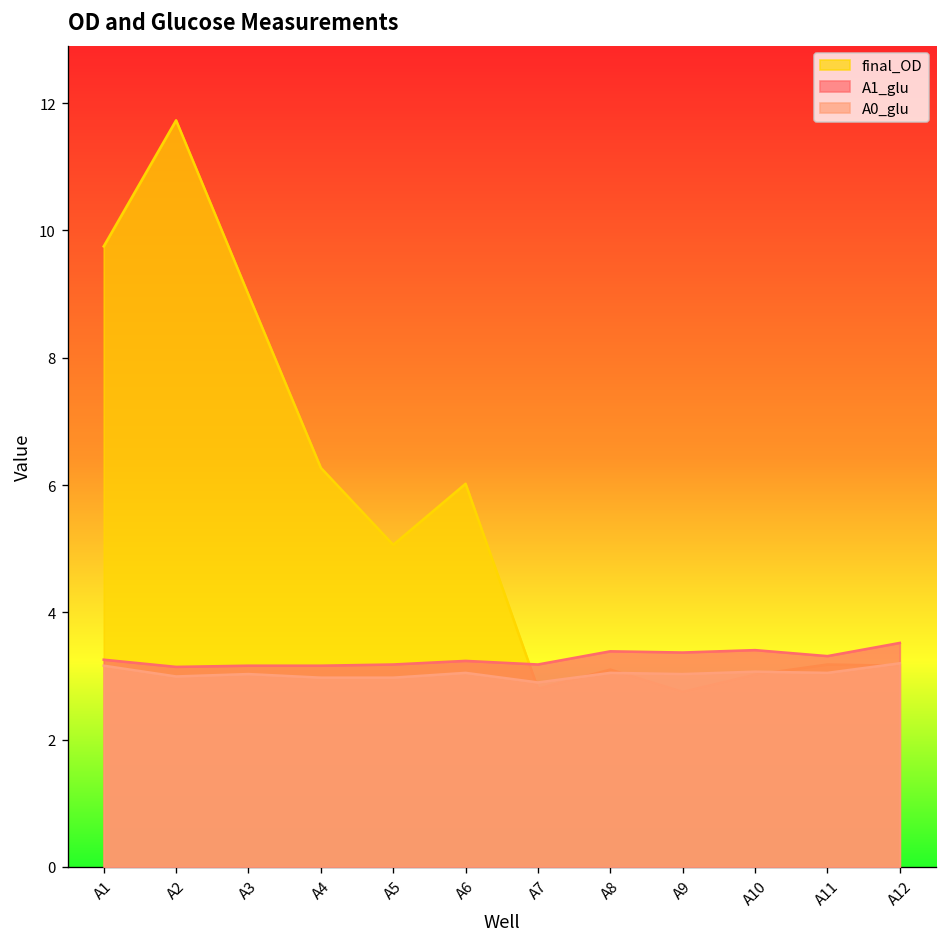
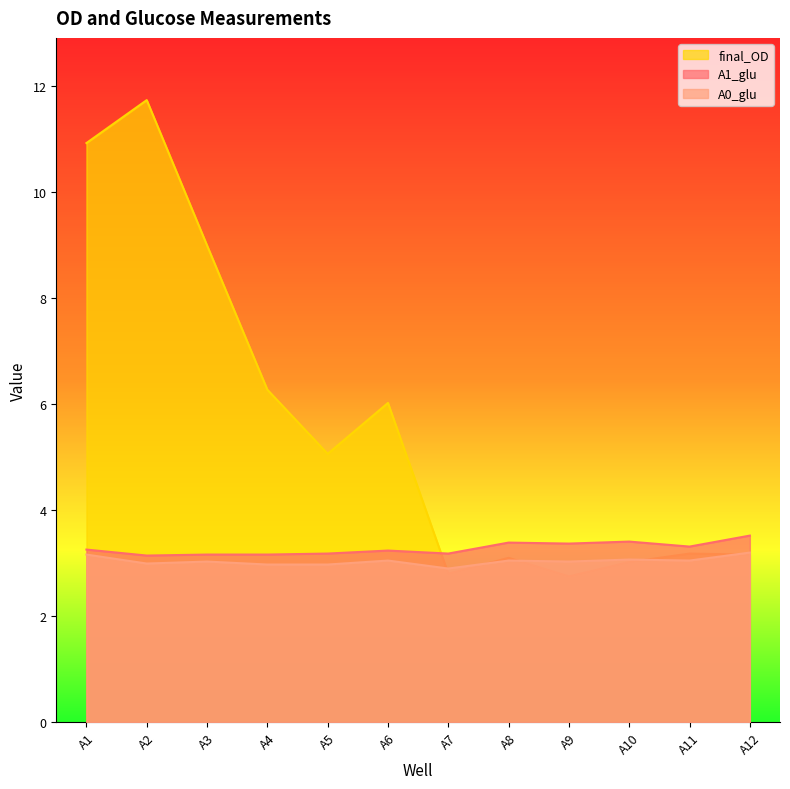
final_OD, A1: 9.8 -> 10.9
